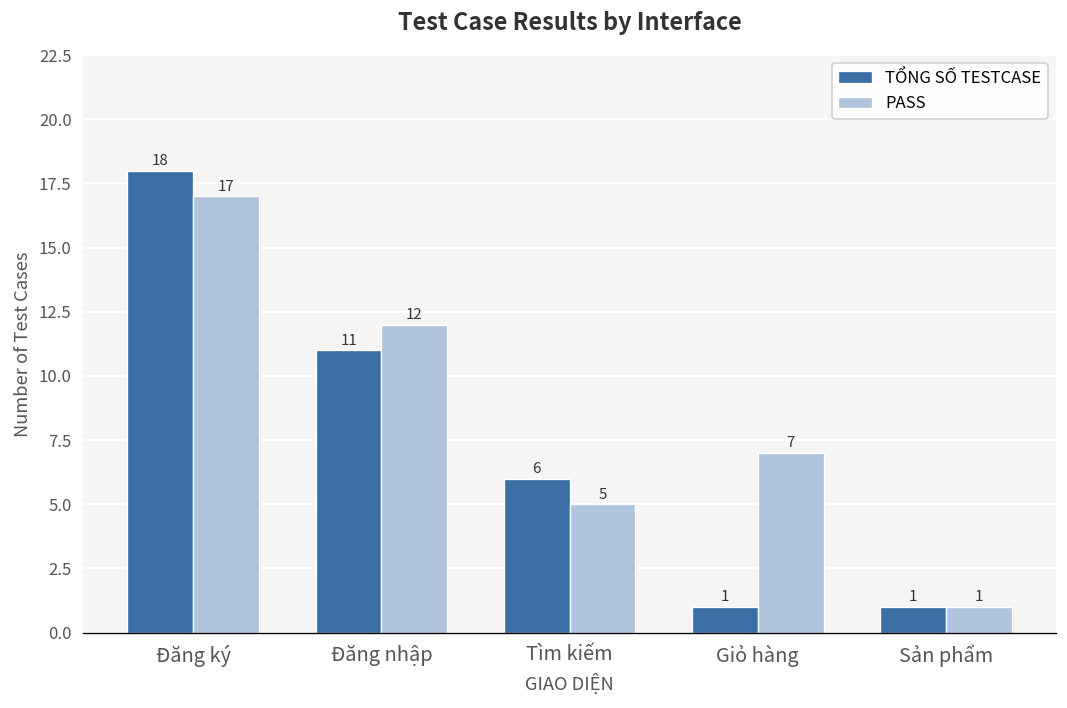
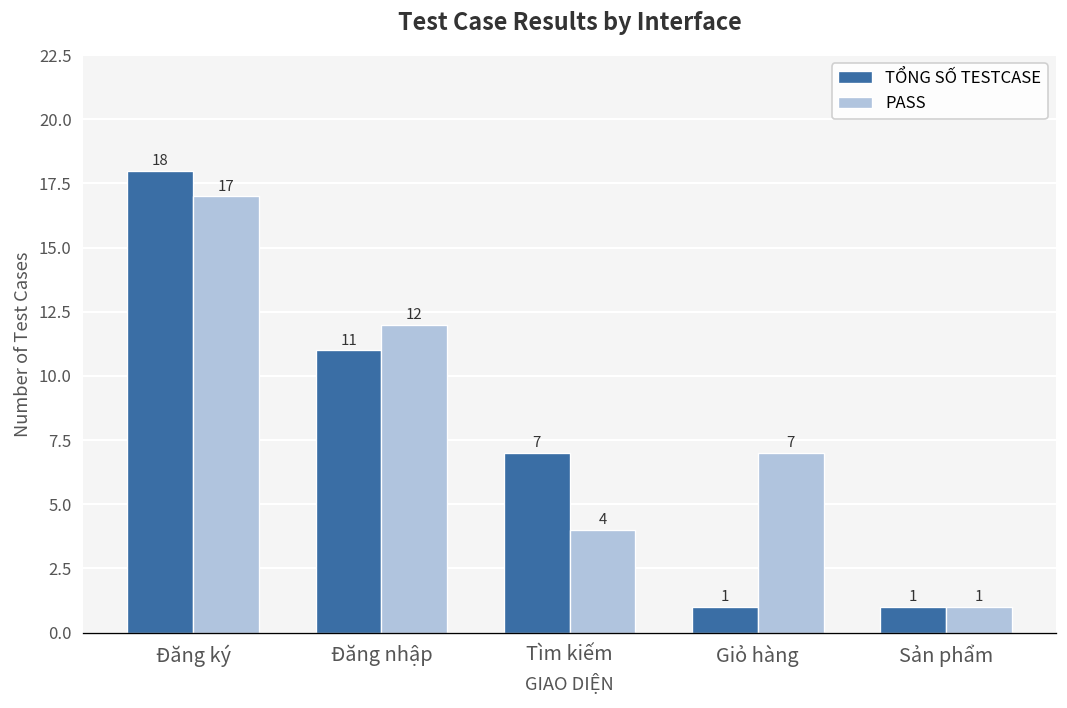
TỔNG SỐ TESTCASE, Tìm kiếm: 6 -> 7
PASS, Tìm kiếm: 5 -> 4
